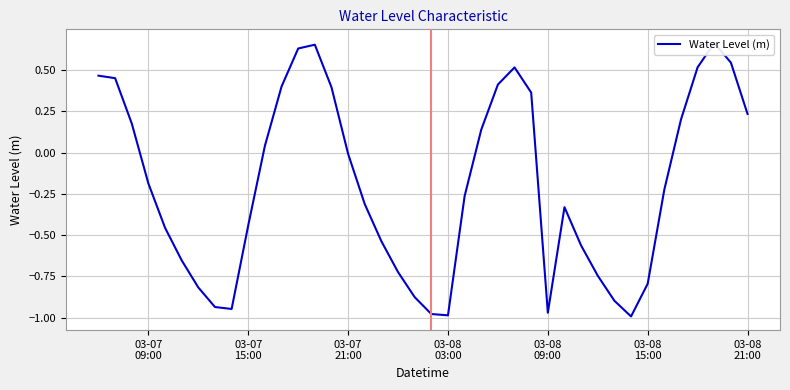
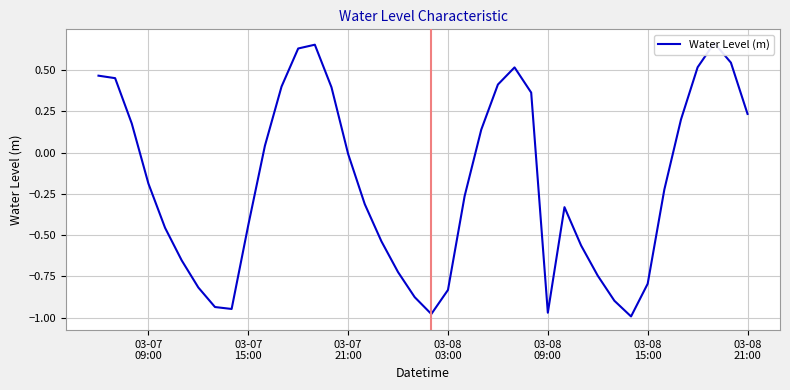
03-08 03:00: -0.99 -> -0.83
